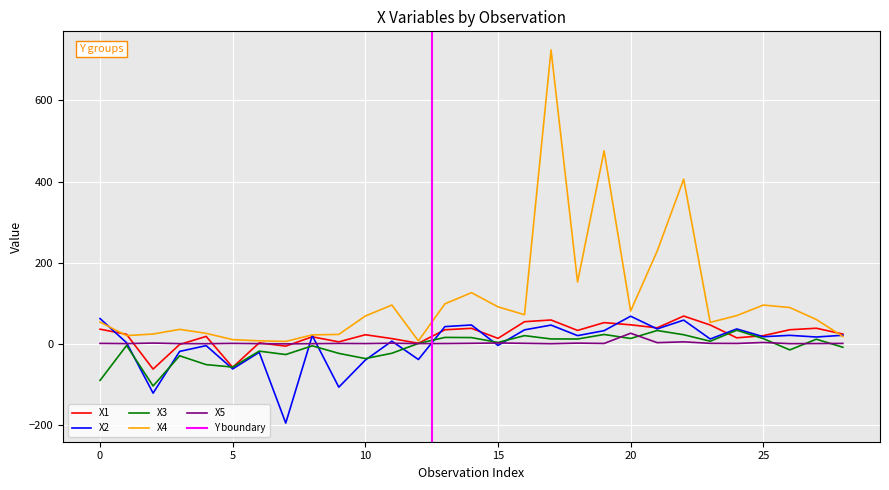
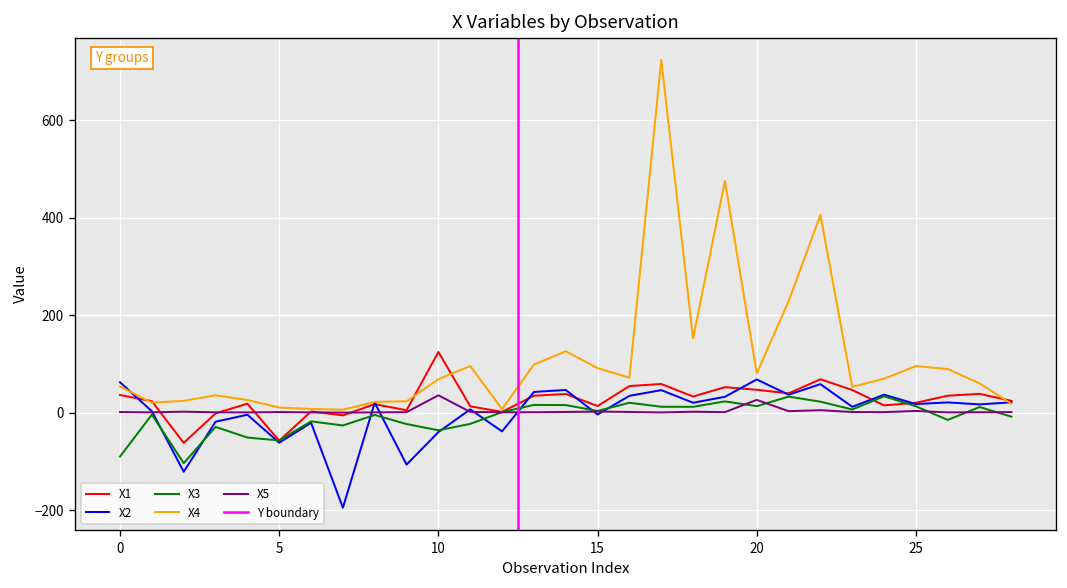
X1, 10: 20 -> 130
X5, 10: 0 -> 40
